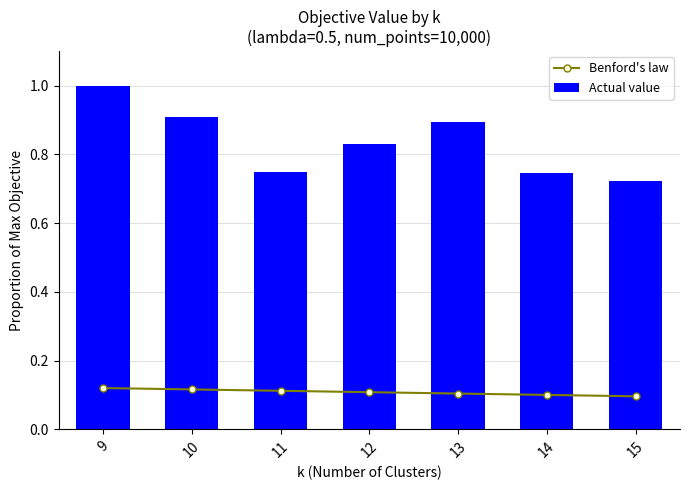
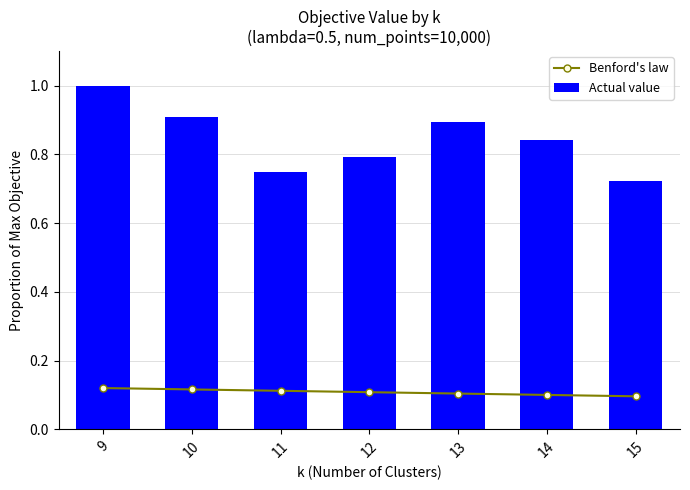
Actual value, 12: 0.83 -> 0.79
Actual value, 14: 0.74 -> 0.84
